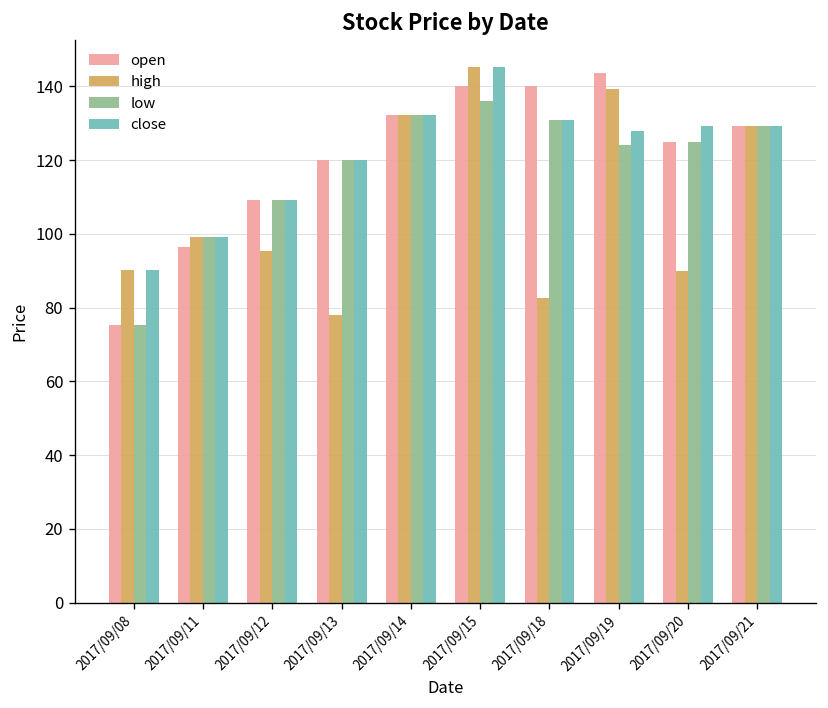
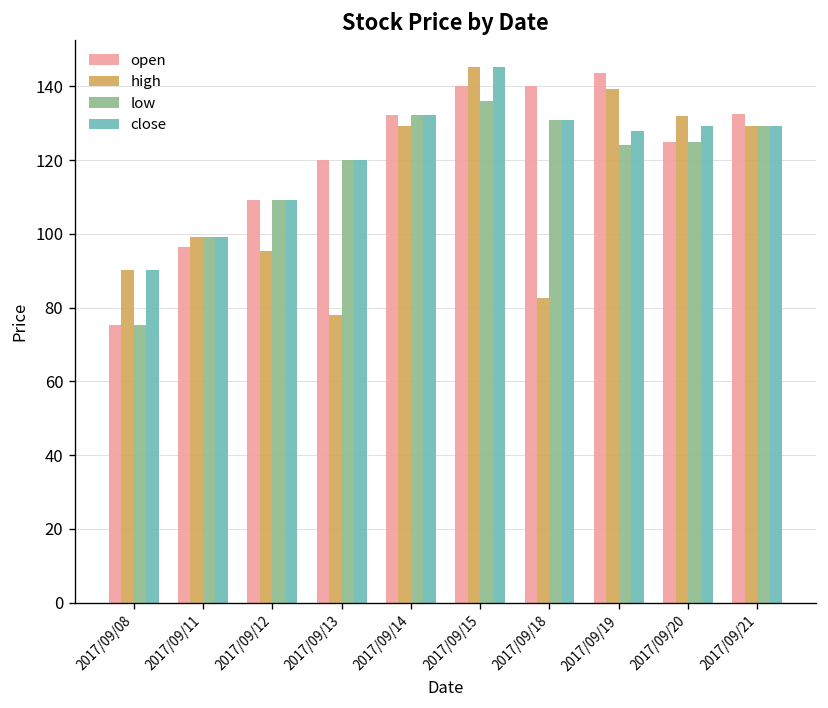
high, 2017/09/14: 132 -> 129
high, 2017/09/20: 90 -> 132
open, 2017/09/21: 129 -> 132
